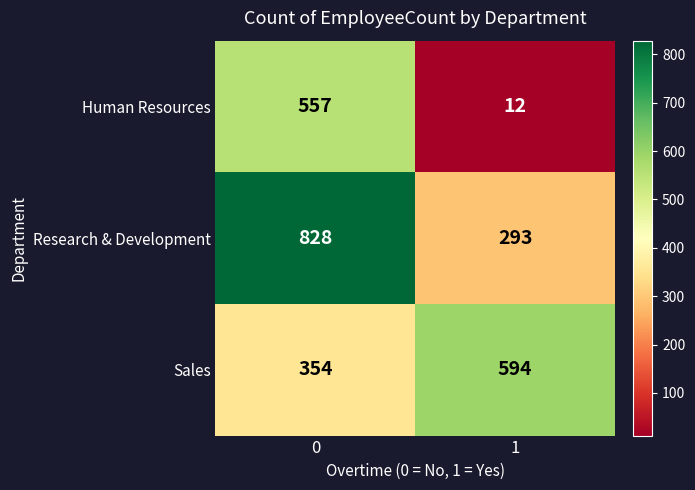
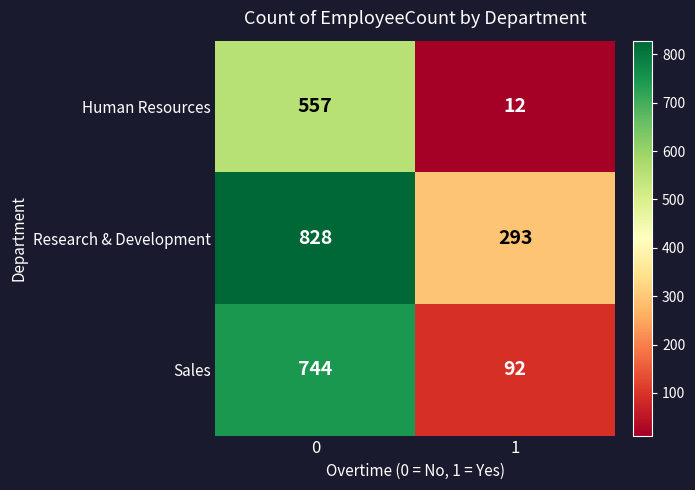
Sales, 0: 354 -> 744
Sales, 1: 594 -> 92
